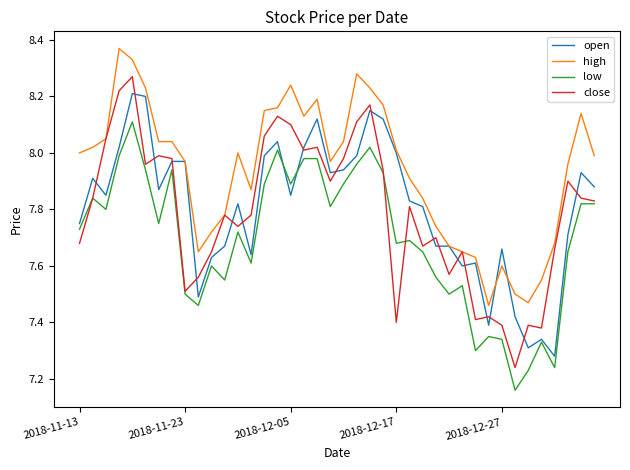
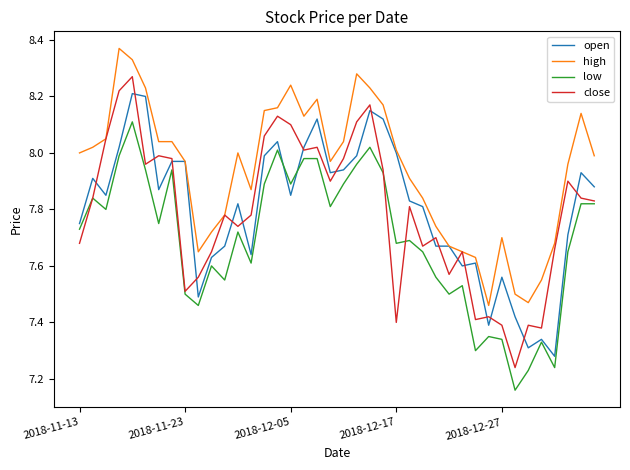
open, 2018-12-27: 7.66 -> 7.56
high, 2018-12-27: 7.6 -> 7.7
